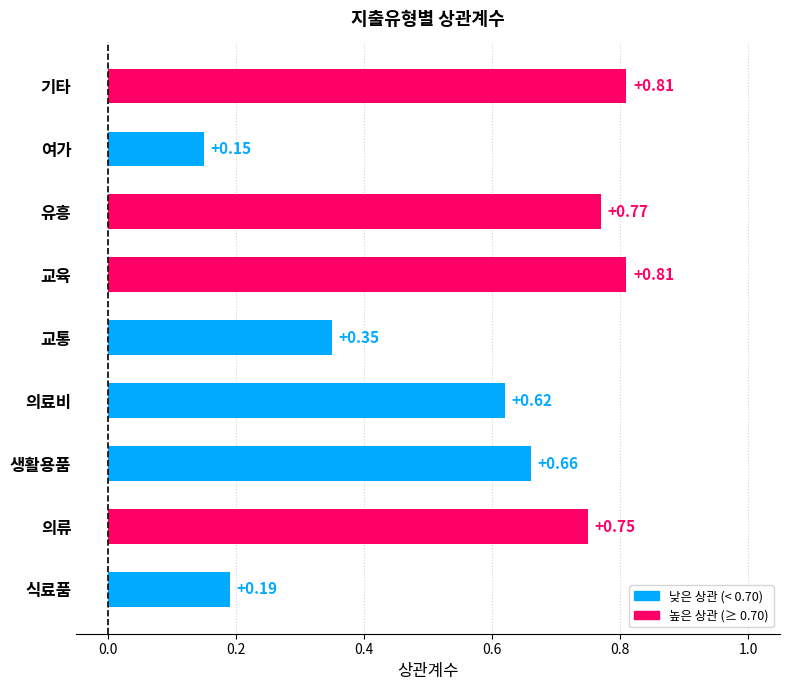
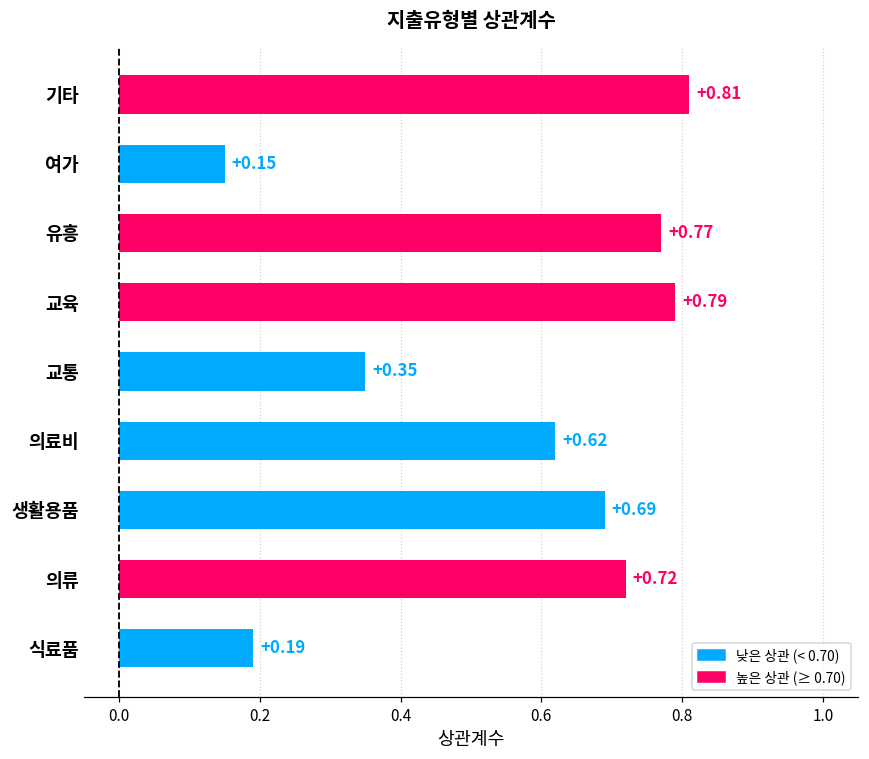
교육: +0.81 -> +0.79
생활용품: +0.66 -> +0.69
의류: +0.75 -> +0.72
